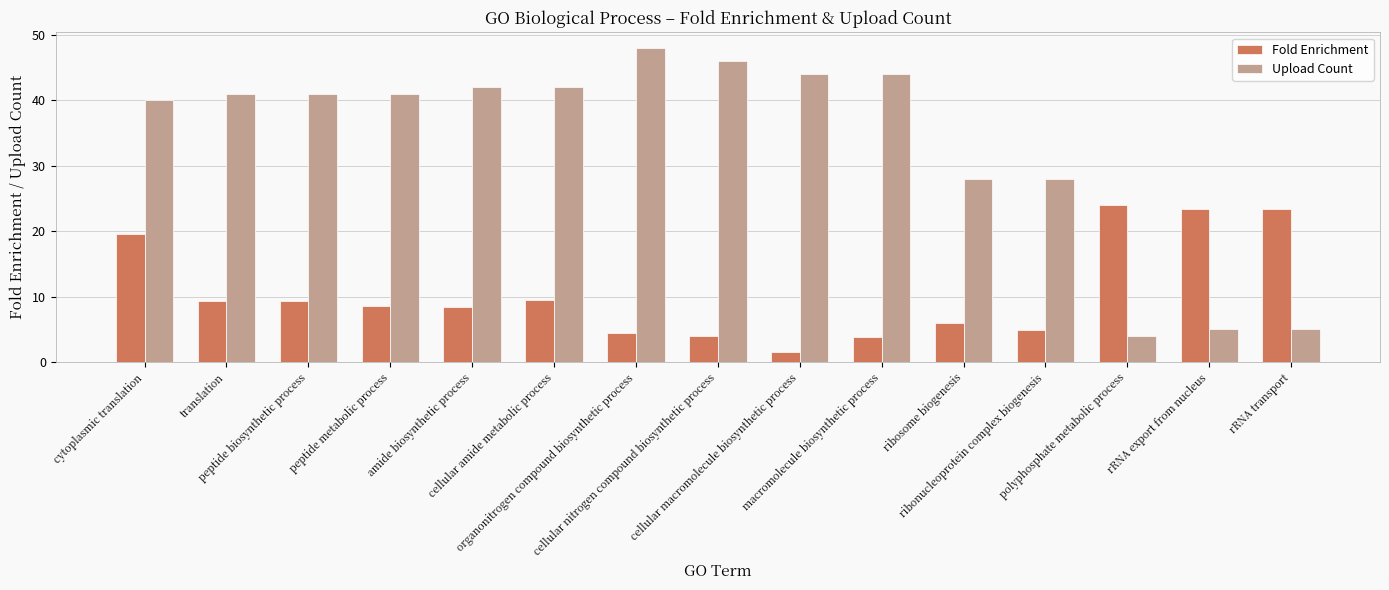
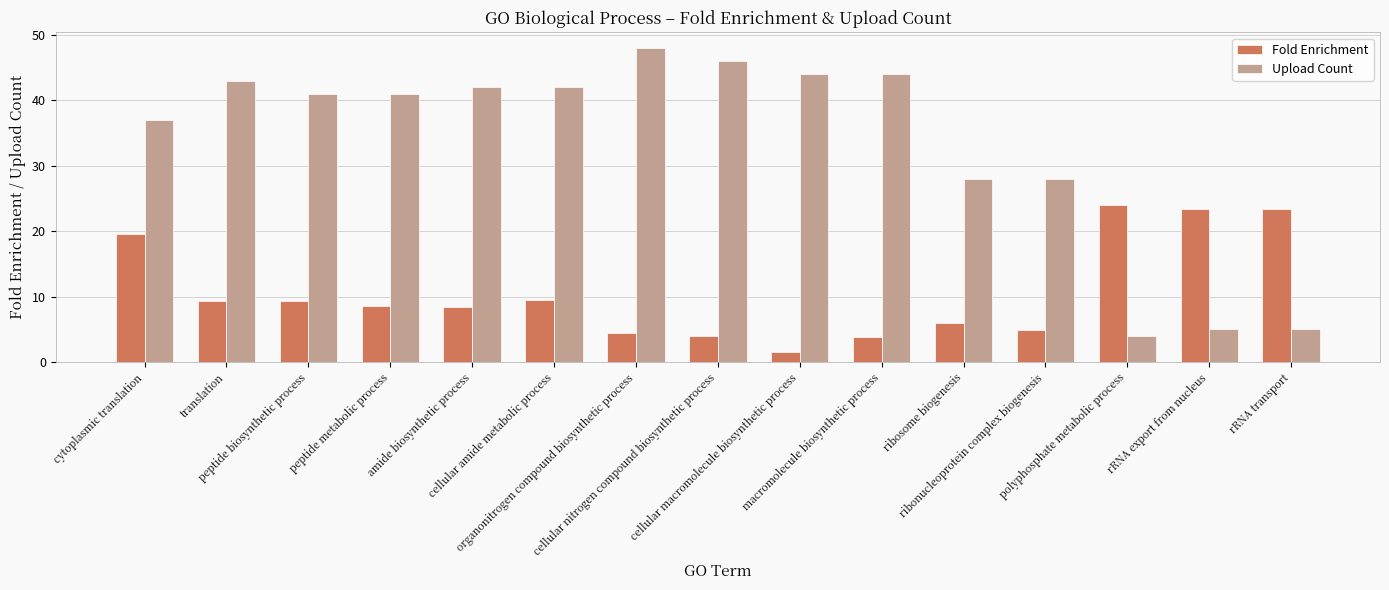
Upload Count, cytoplasmic translation: 40 -> 37
Upload Count, translation: 41 -> 43
